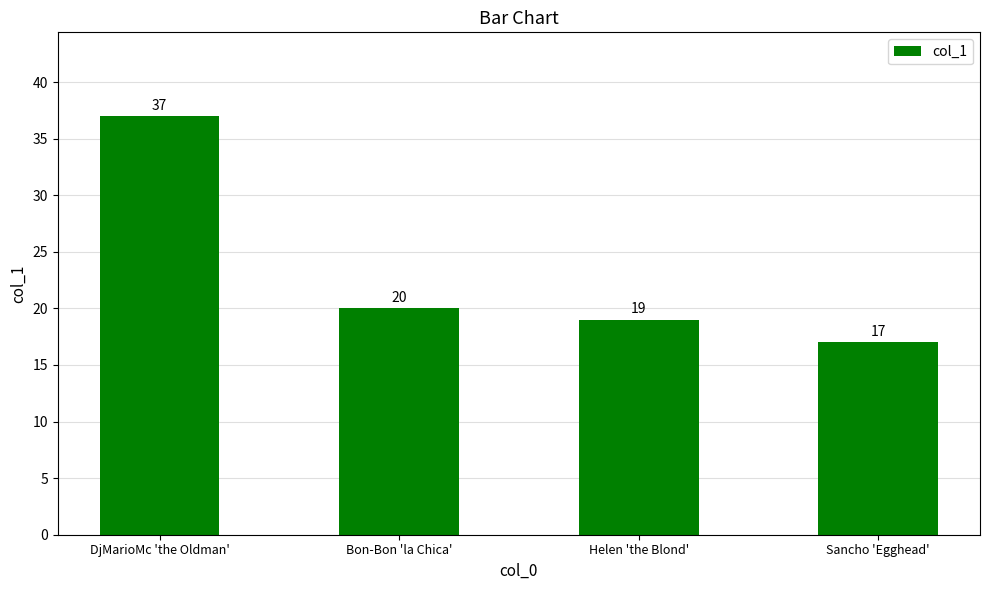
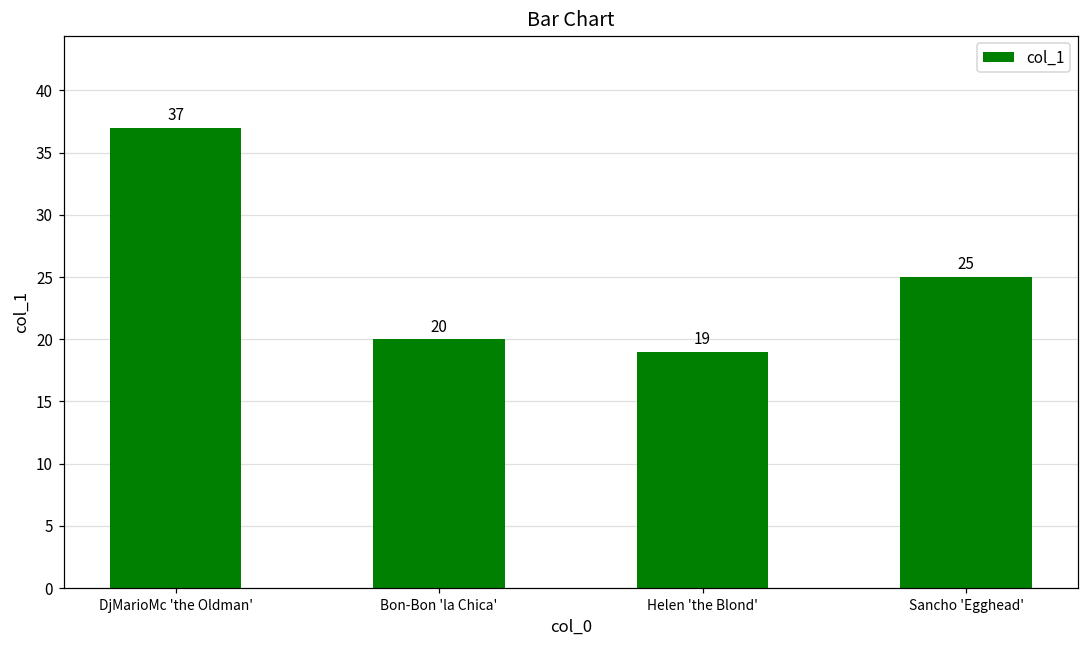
Sancho 'Egghead': 17 -> 25
